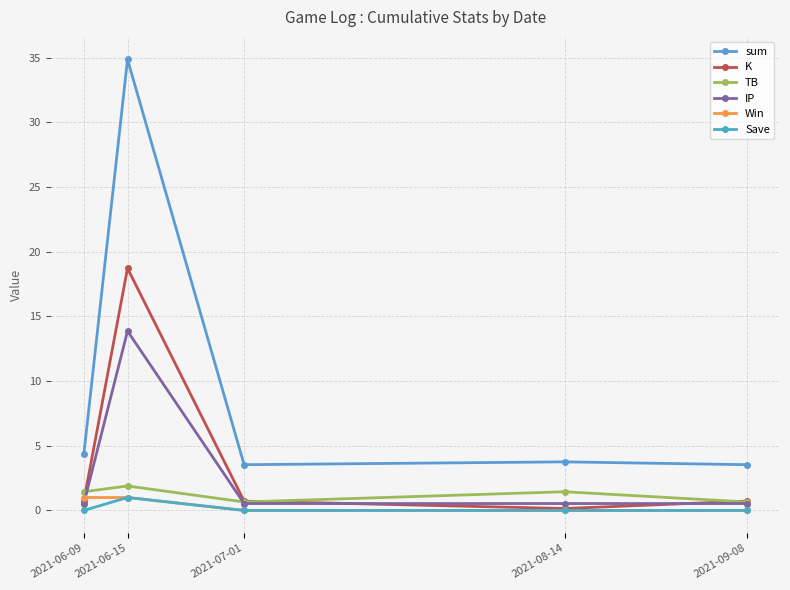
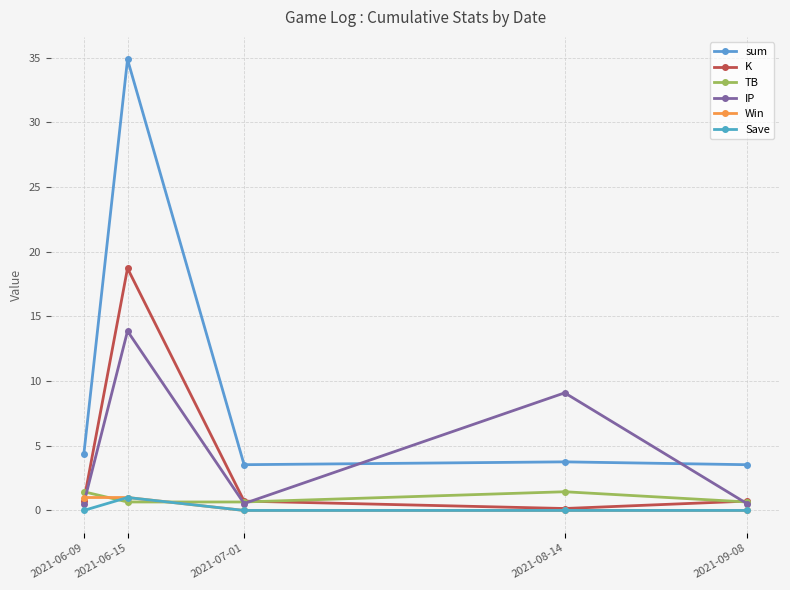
TB, 2021-06-15: 1.9 -> 0.7
IP, 2021-08-14: 0.5 -> 9.1
